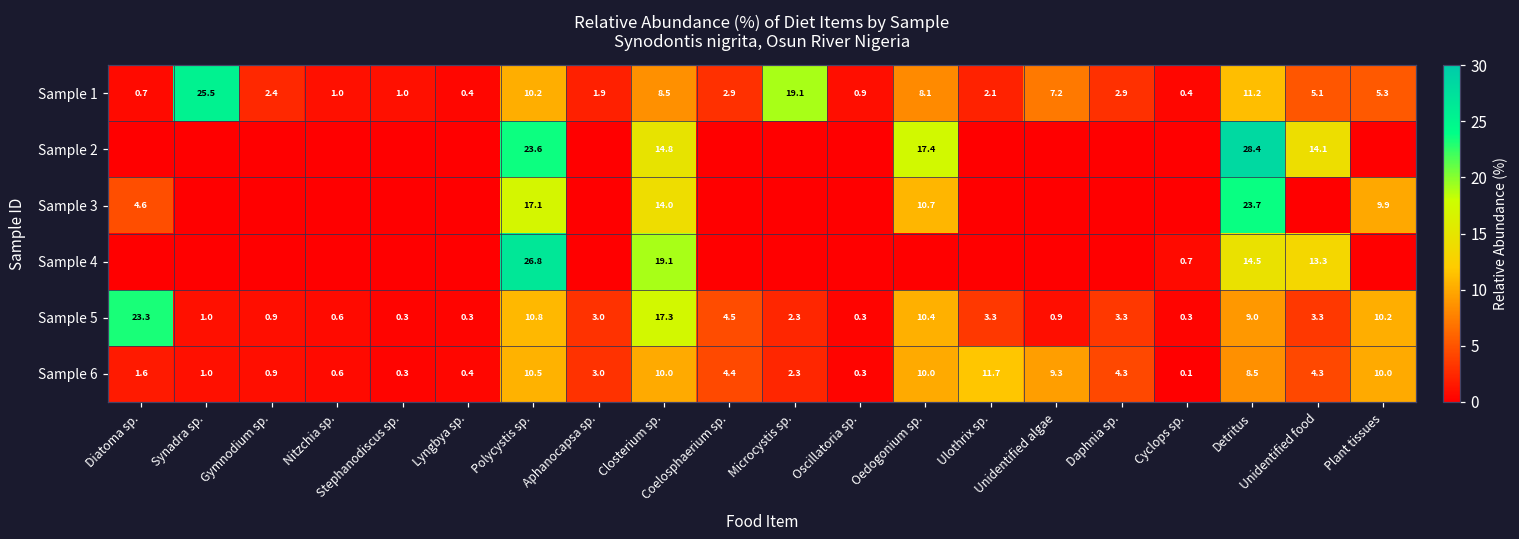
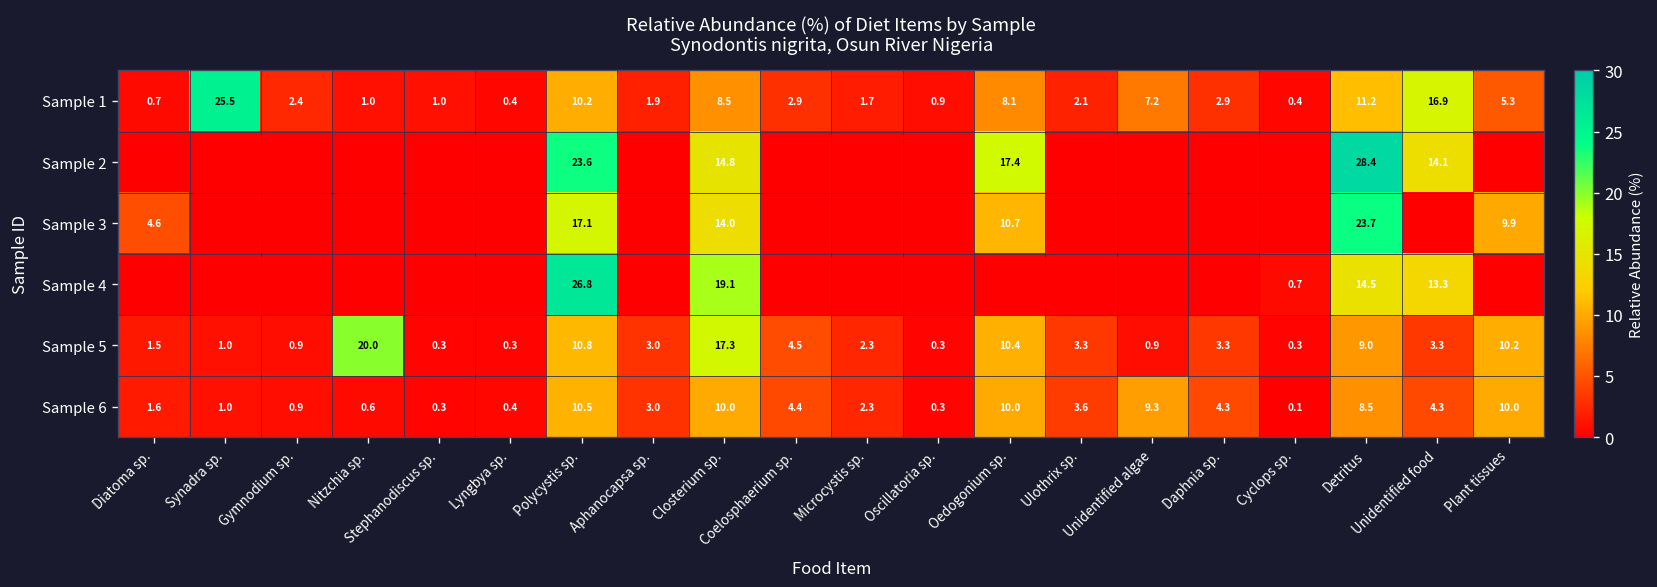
Sample 1, Microcystis sp.: 19.1 -> 1.7
Sample 1, Unidentified food: 5.1 -> 16.9
Sample 5, Diatoma sp.: 23.3 -> 1.5
Sample 5, Nitzchia sp.: 0.6 -> 20.0
Sample 6, Ulothrix sp.: 11.7 -> 3.6
